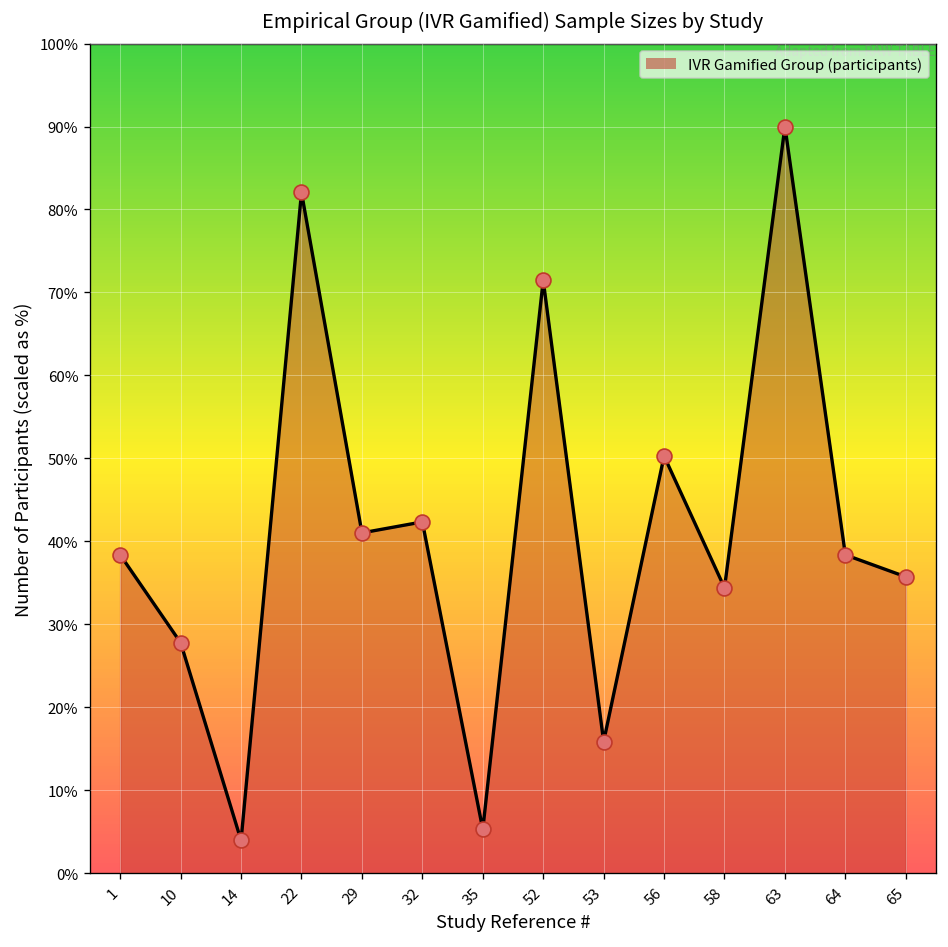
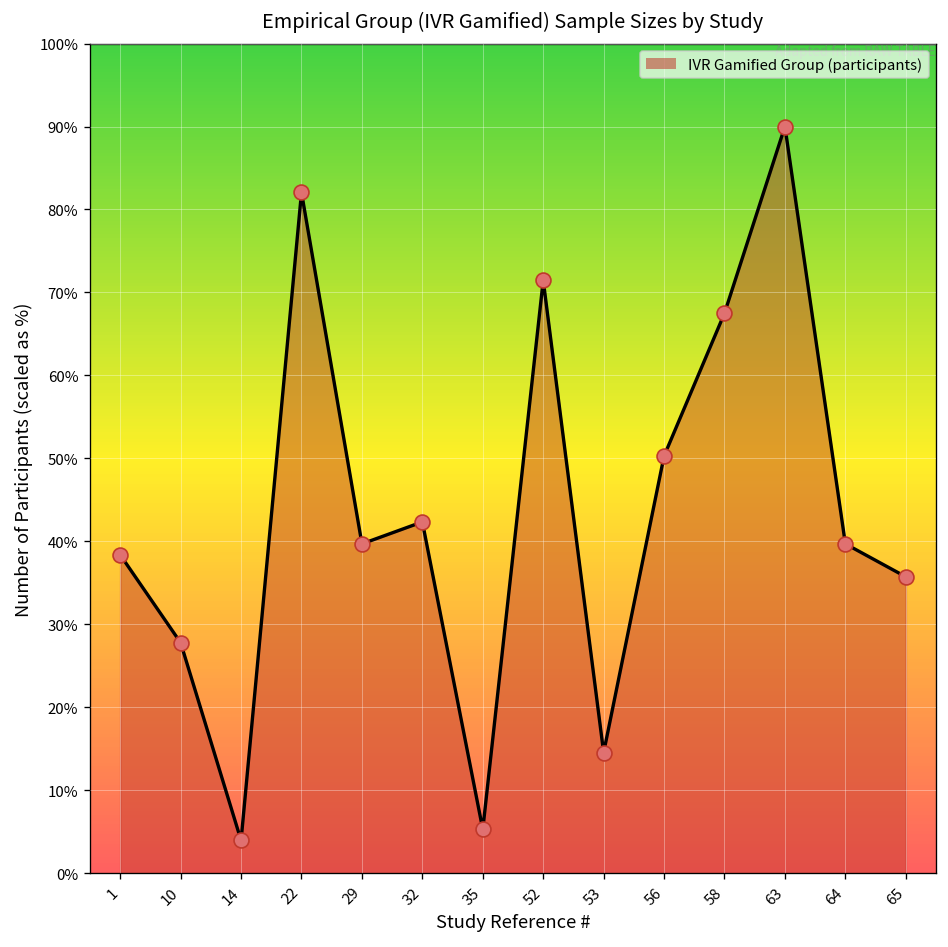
29: 41% -> 40%
53: 16% -> 15%
58: 34% -> 68%
64: 38% -> 40%
